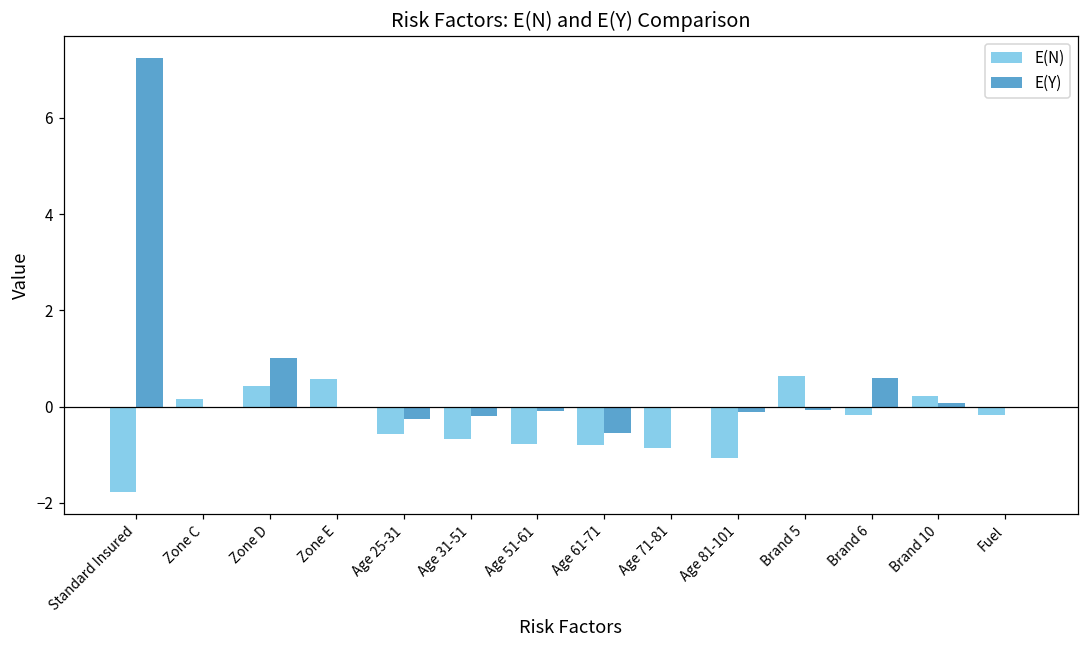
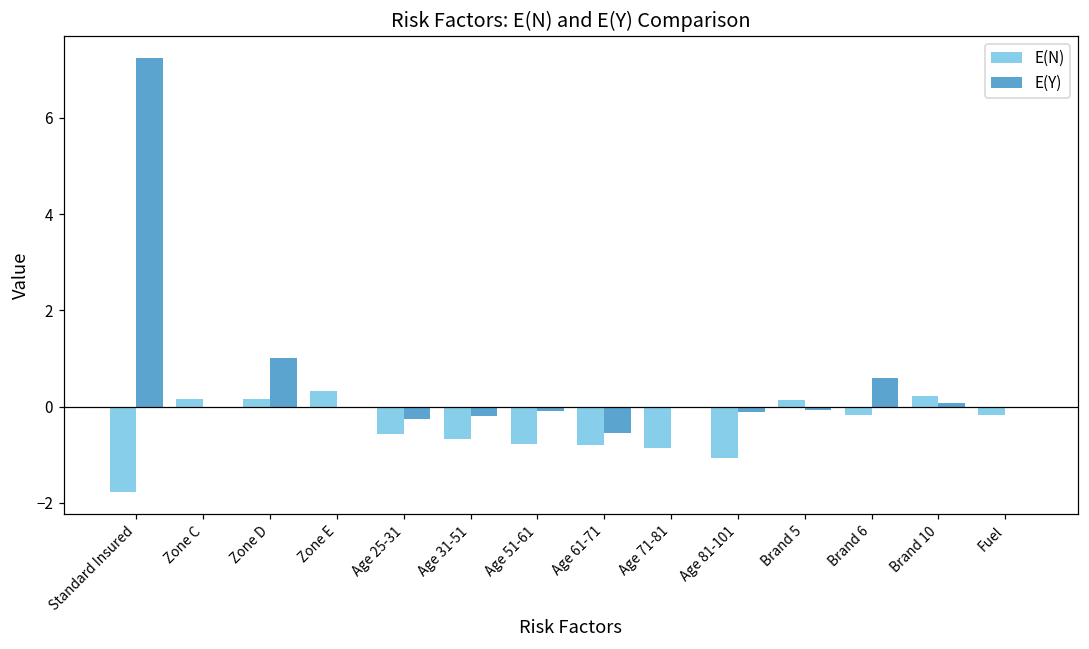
E(N), Zone D: 0.4 -> 0.2
E(N), Zone E: 0.6 -> 0.3
E(N), Brand 5: 0.6 -> 0.1
